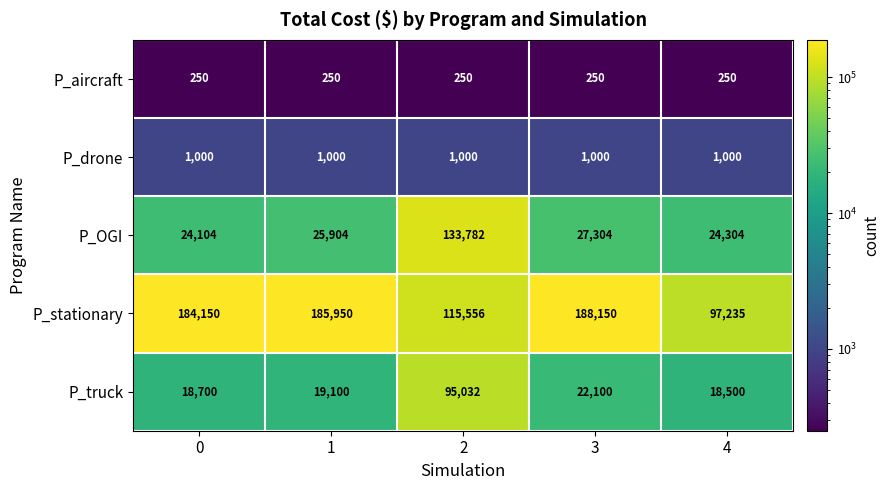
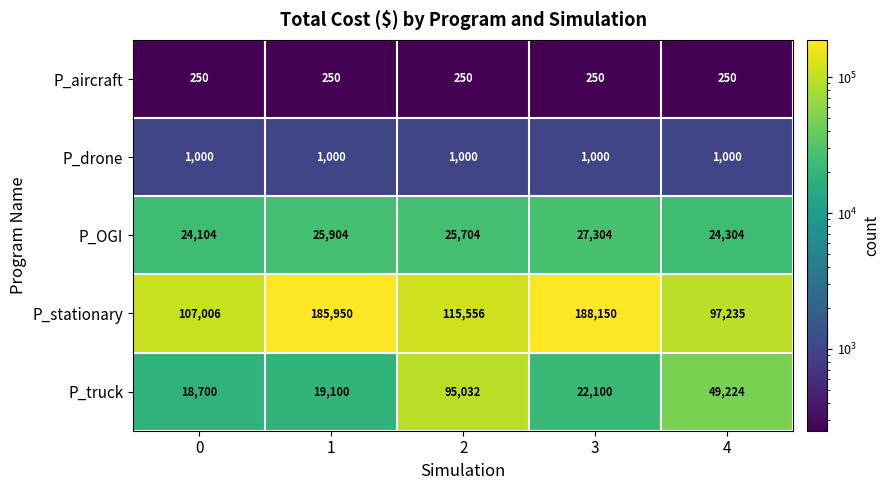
P_OGI, 2: 133,782 -> 25,704
P_stationary, 0: 184,150 -> 107,006
P_truck, 4: 18,500 -> 49,224
